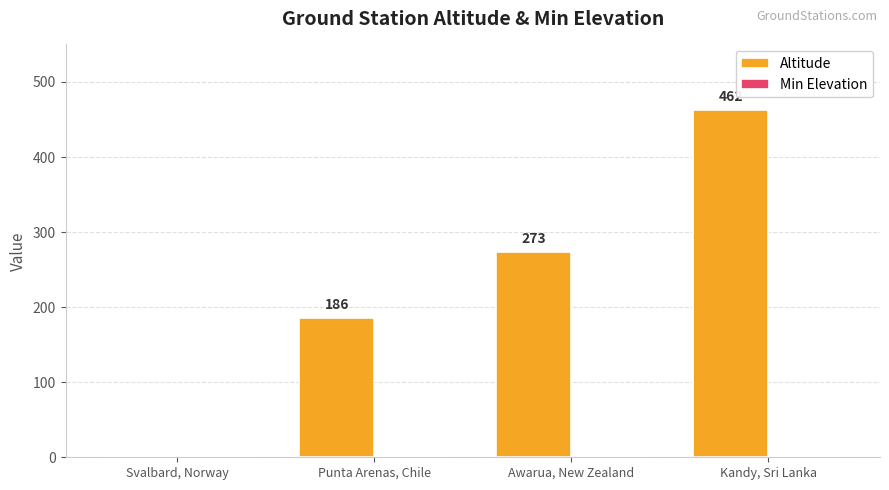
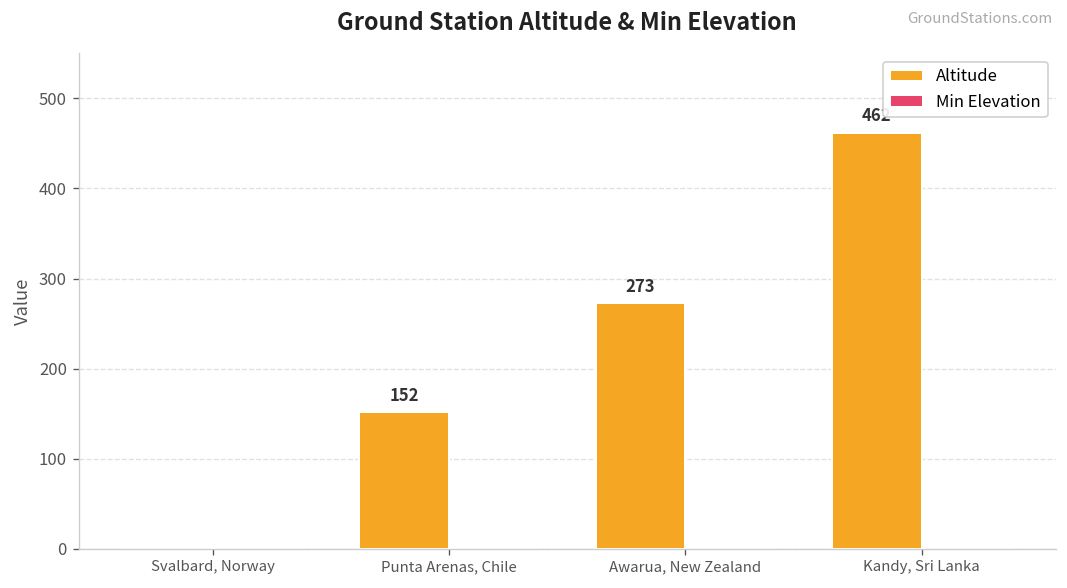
Altitude, Punta Arenas, Chile: 186 -> 152
